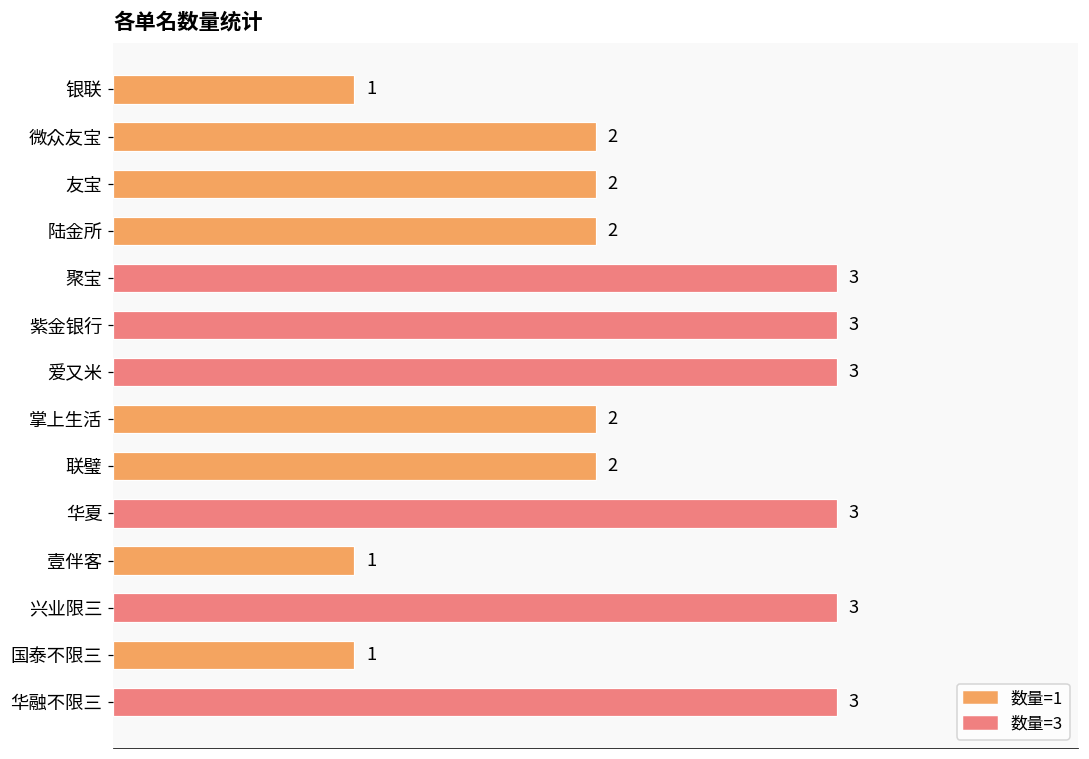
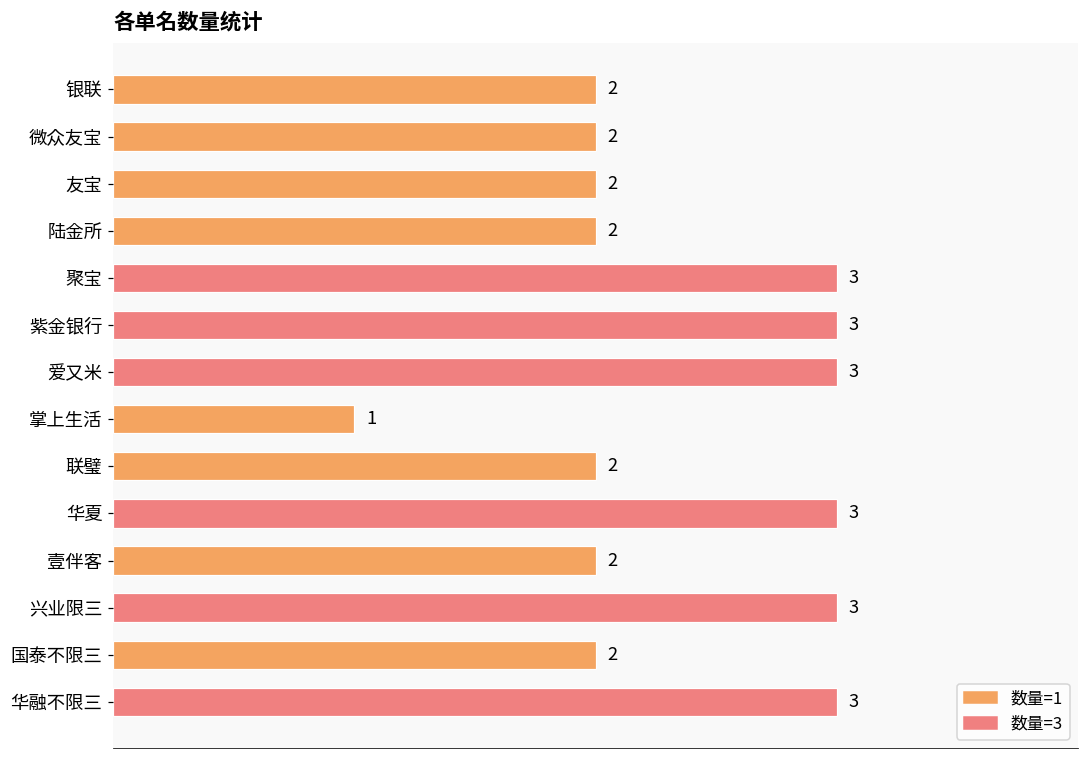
银联: 1 -> 2
掌上生活: 2 -> 1
壹伴客: 1 -> 2
国泰不限三: 1 -> 2
